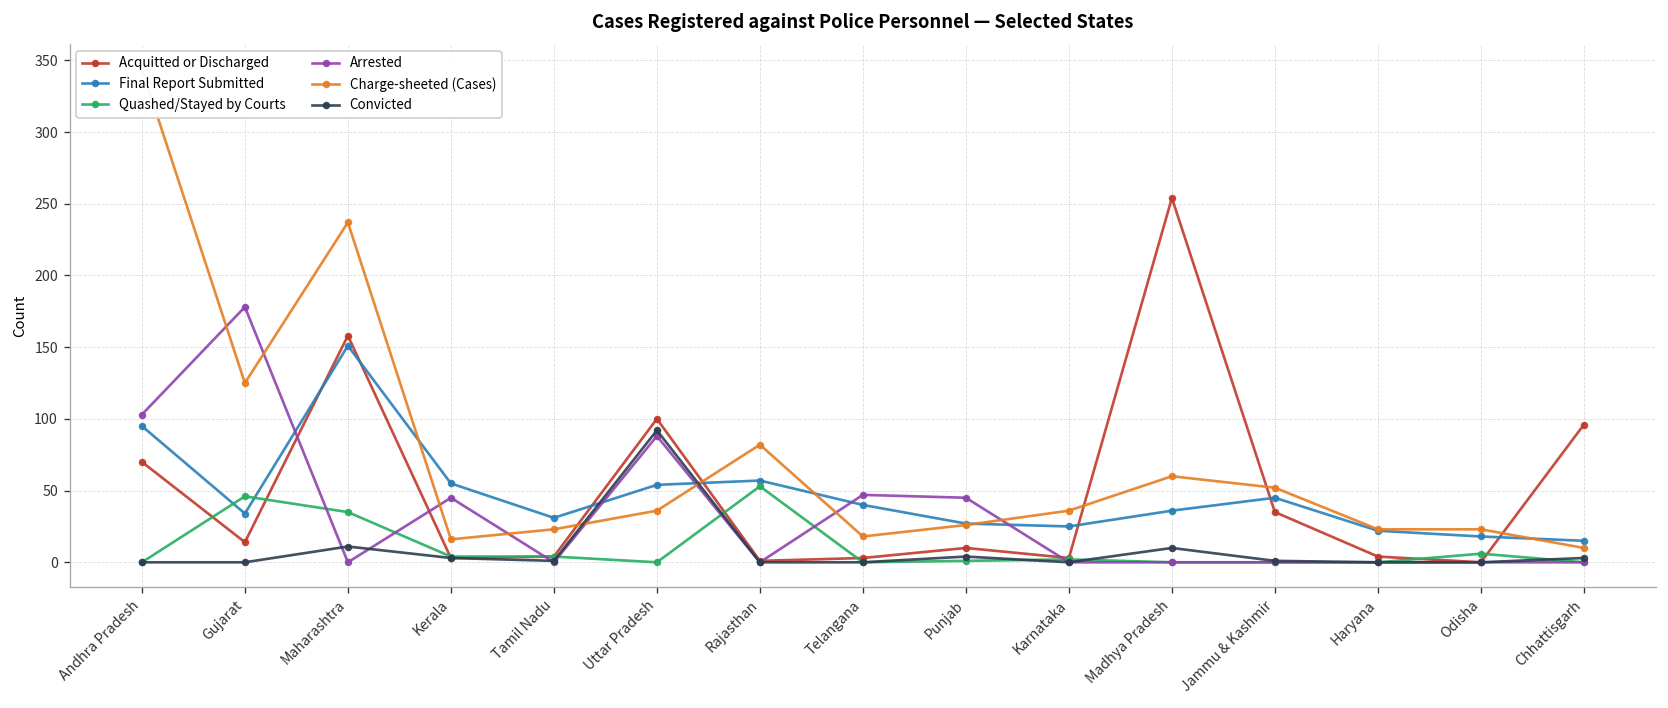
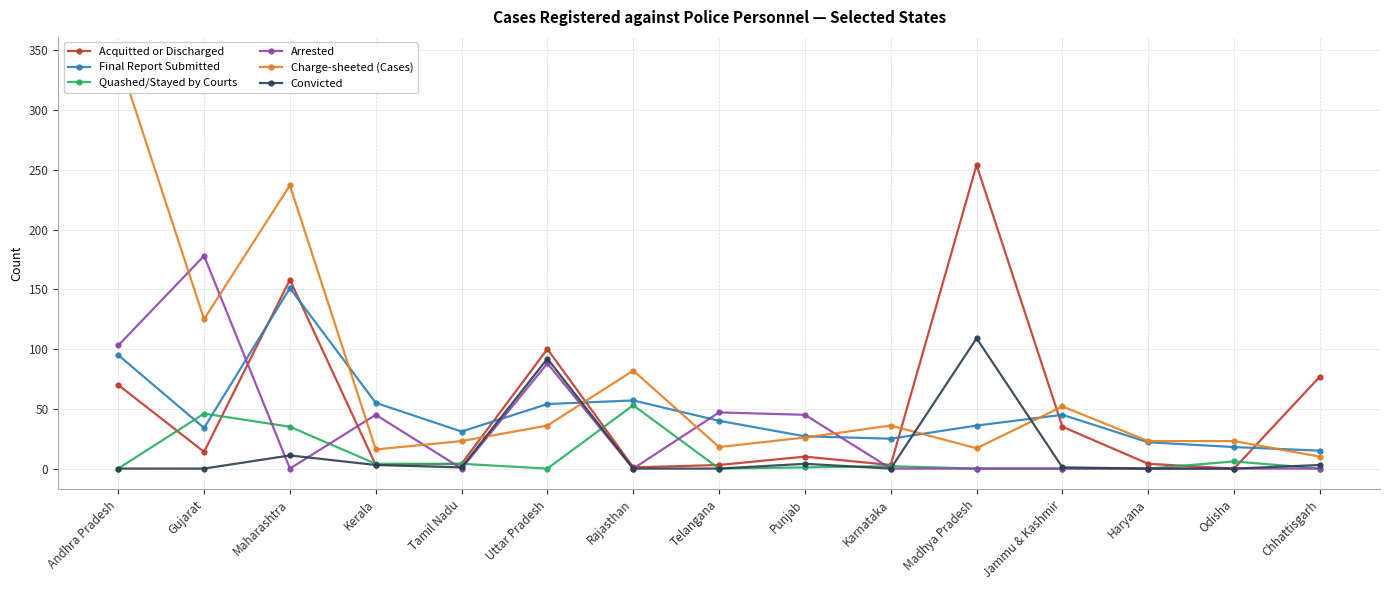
Charge-sheeted (Cases), Madhya Pradesh: 60 -> 17
Convicted, Madhya Pradesh: 10 -> 109
Acquitted or Discharged, Chhattisgarh: 96 -> 77
